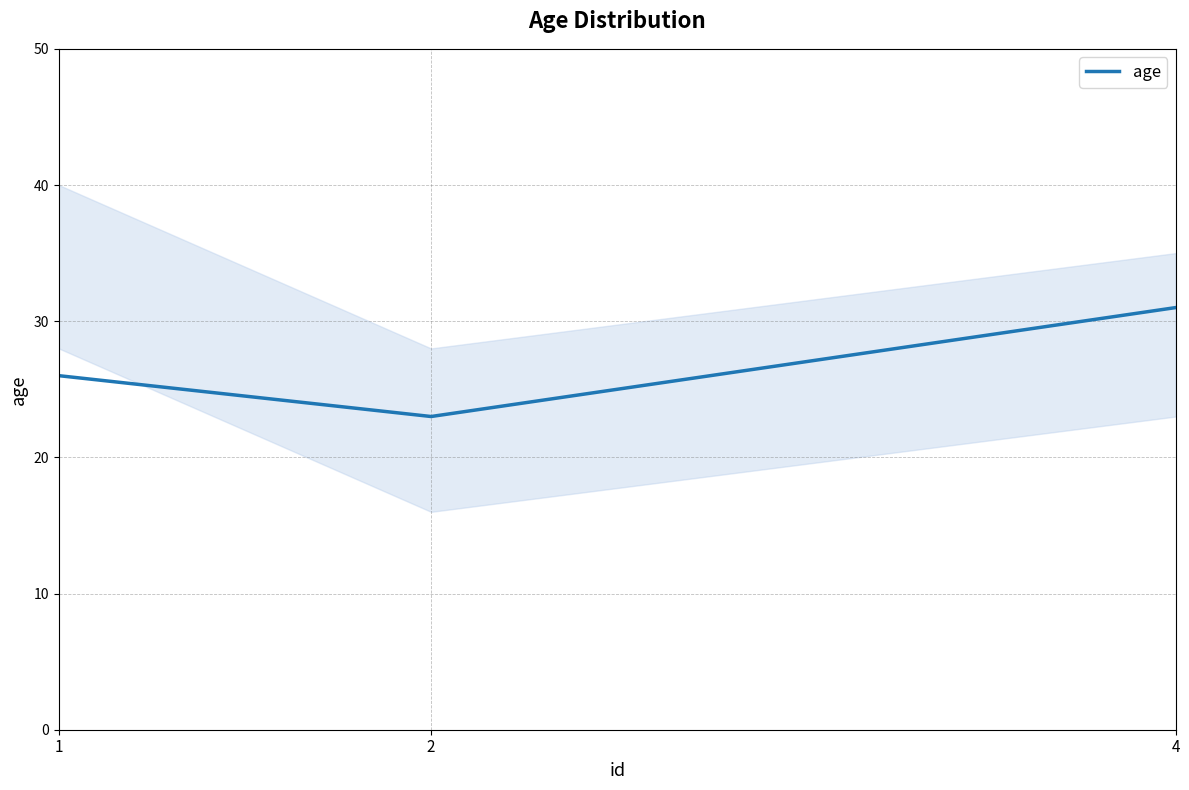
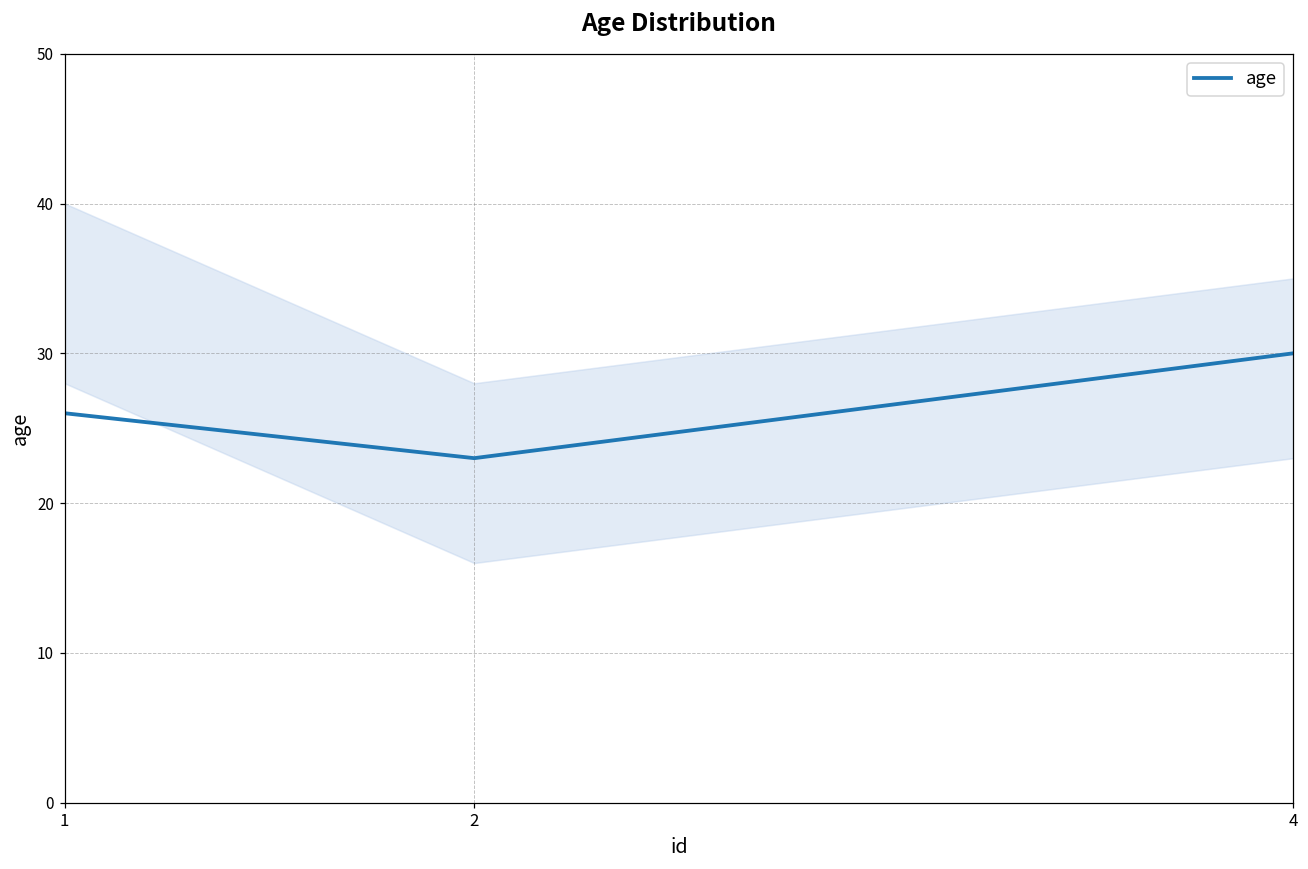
age, 4: 31 -> 30
